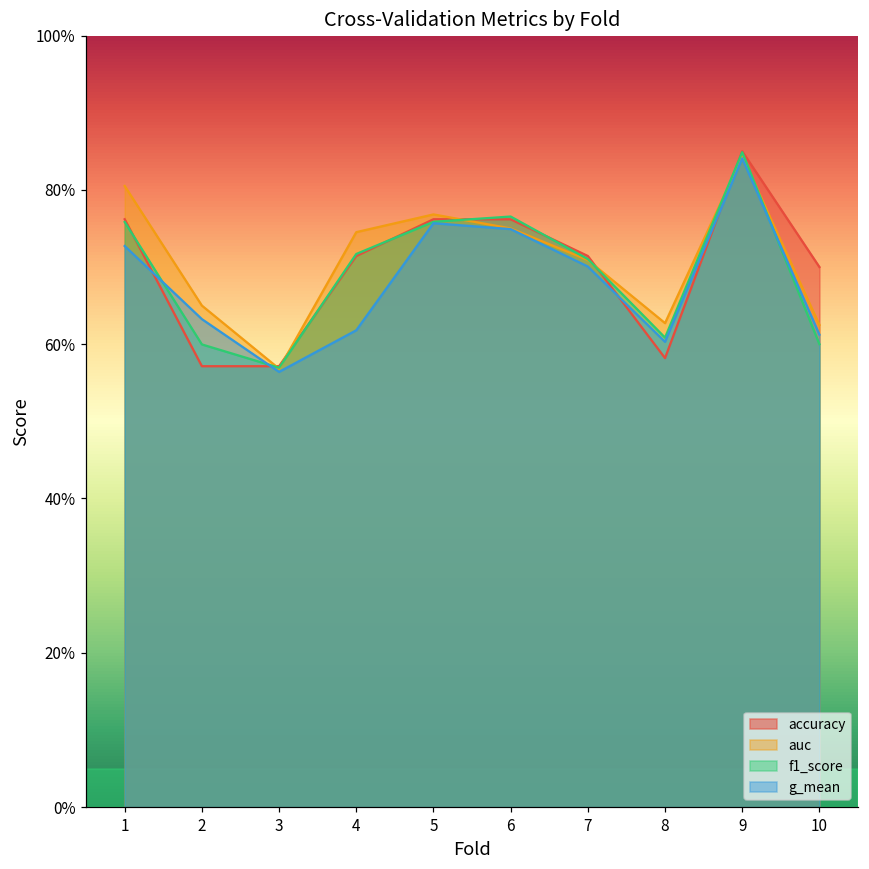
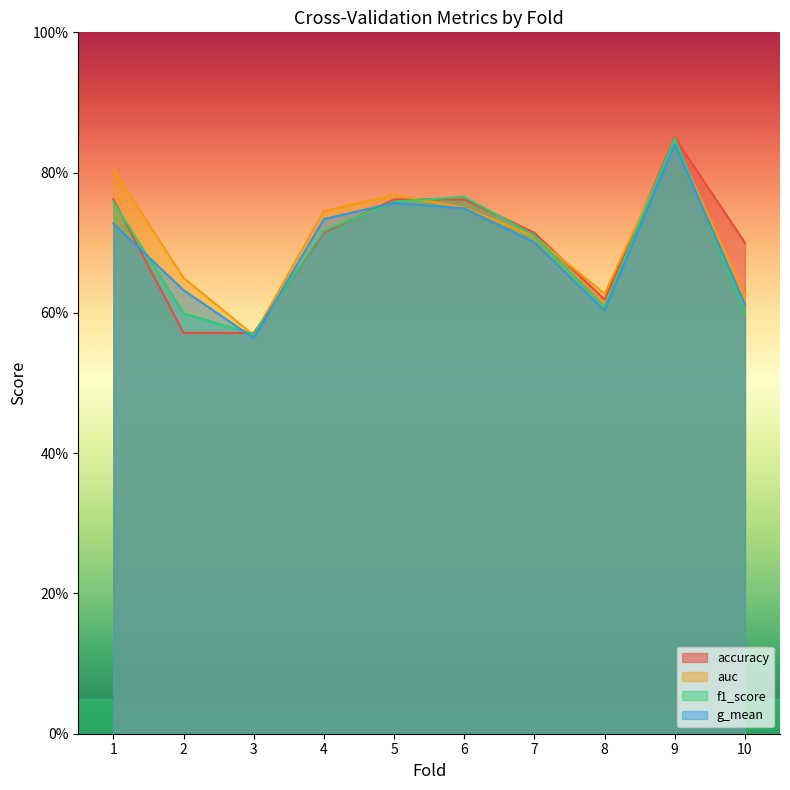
g_mean, 4: 62% -> 73%
accuracy, 8: 58% -> 62%
